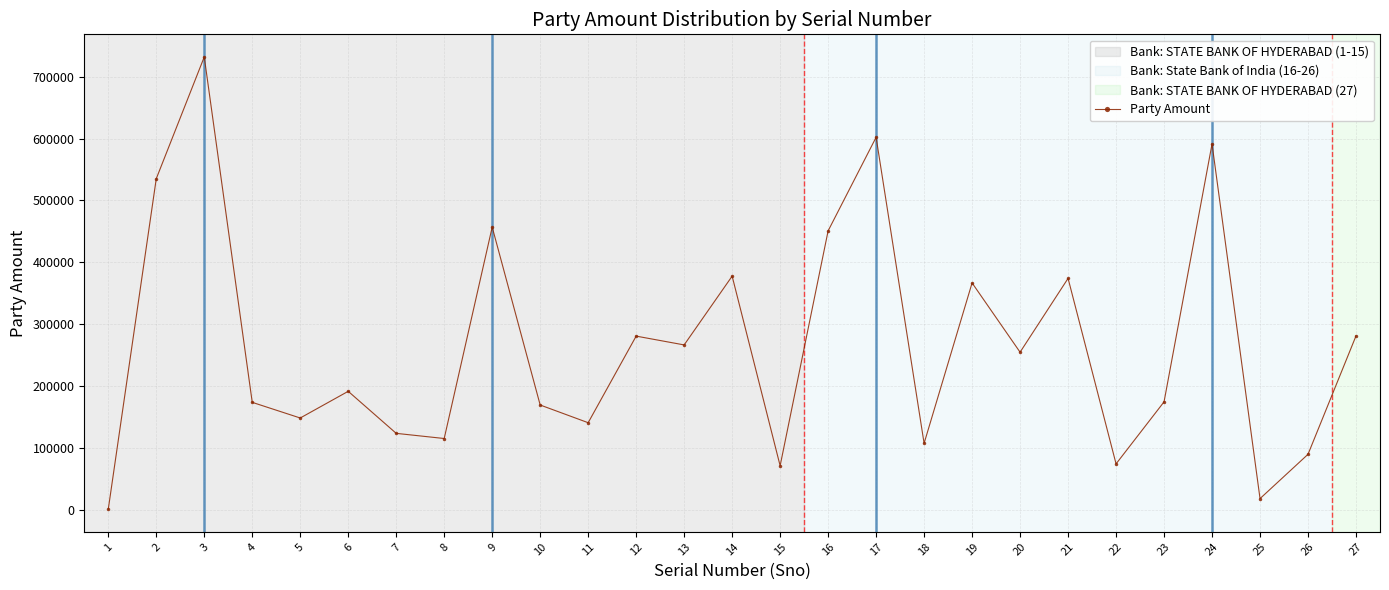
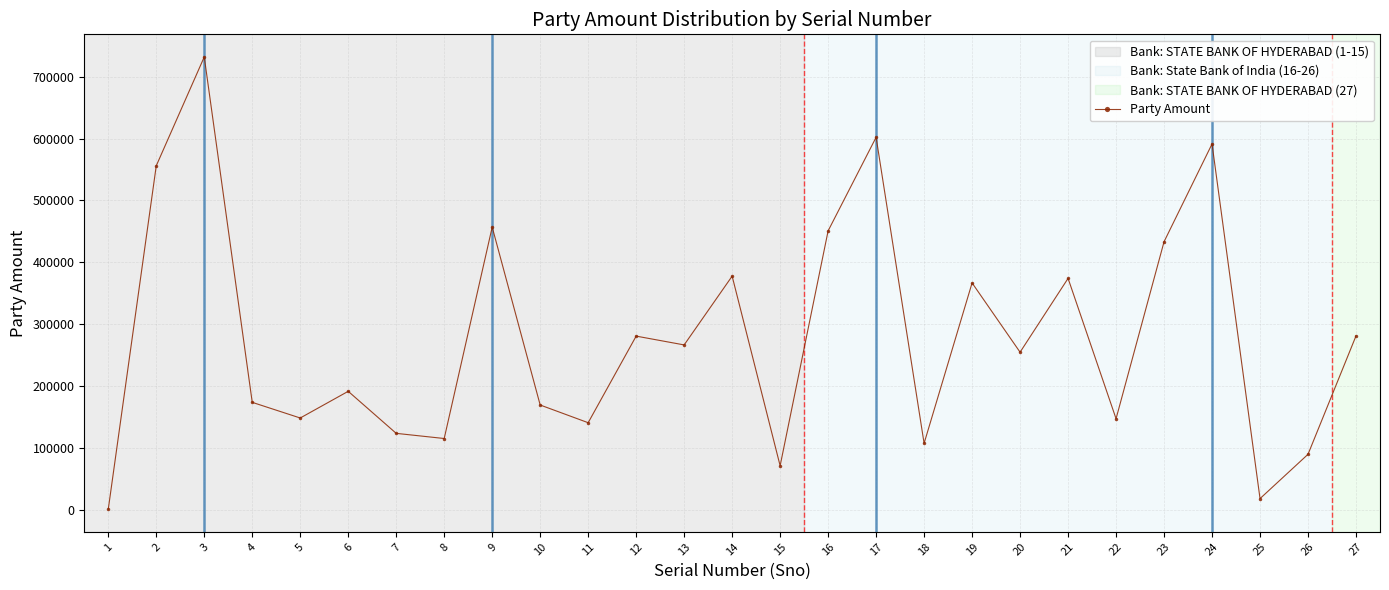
2: 540000 -> 560000
22: 70000 -> 150000
23: 170000 -> 430000
